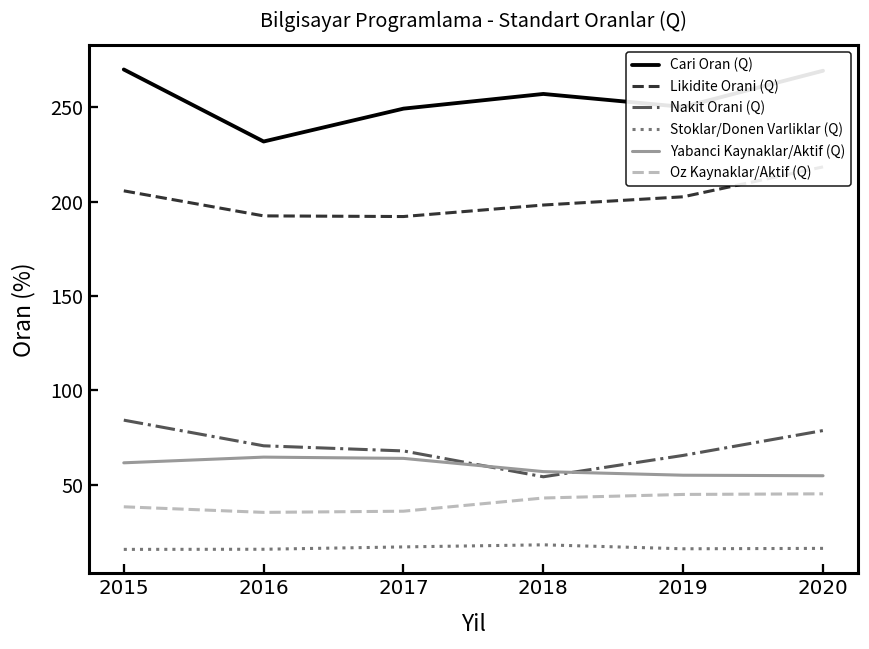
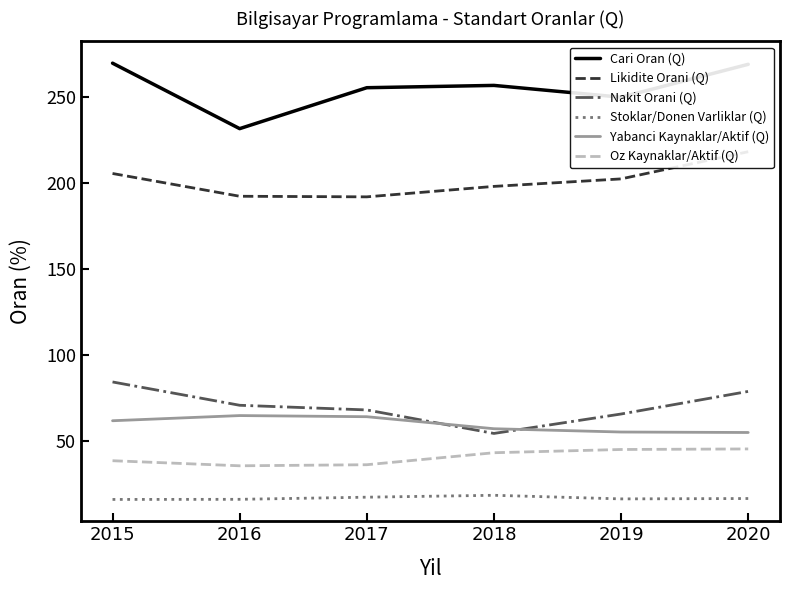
Cari Oran (Q), 2017: 249 -> 256
